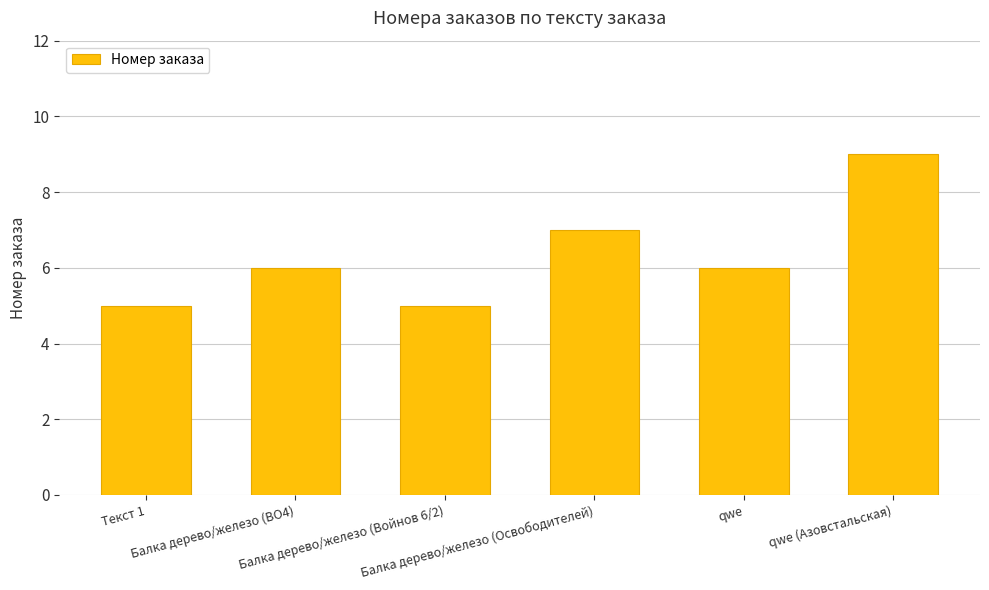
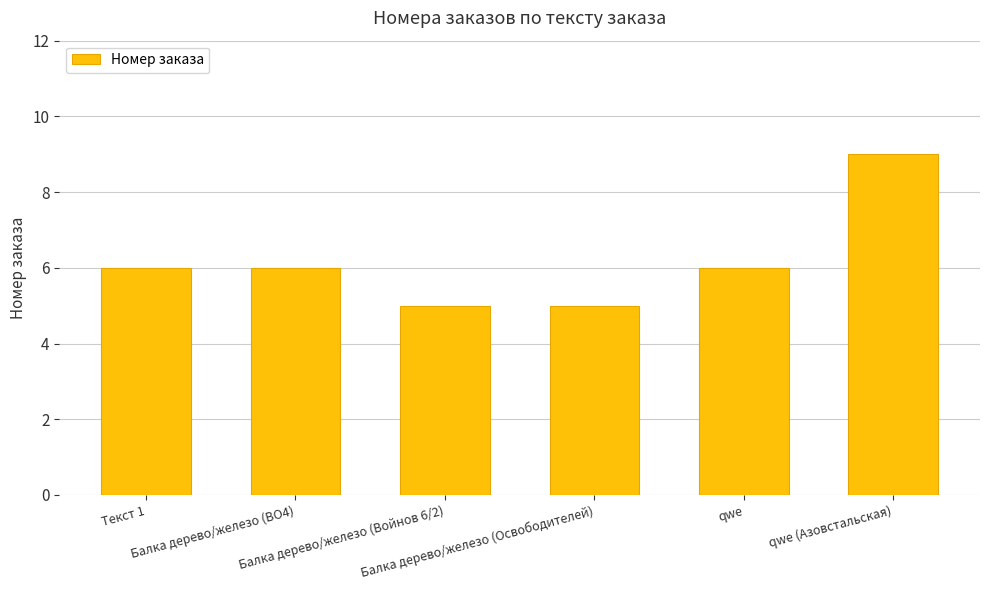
Текст 1: 5 -> 6
Балка дерево/железо (Освободителей): 7 -> 5
